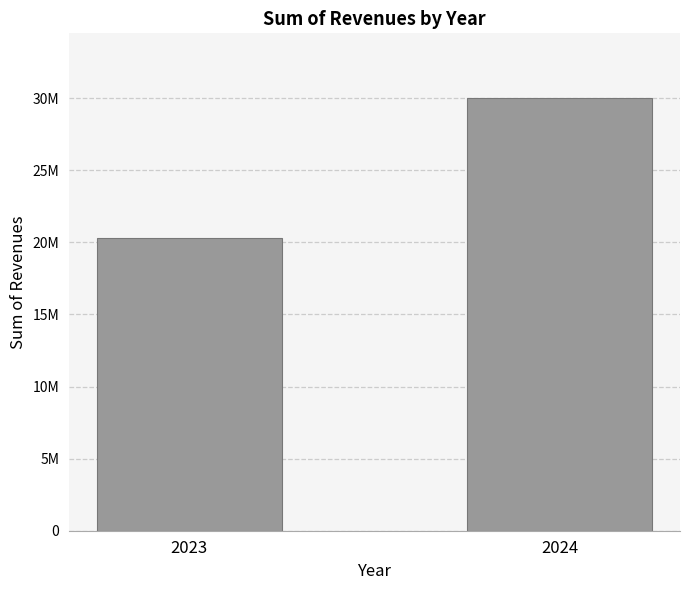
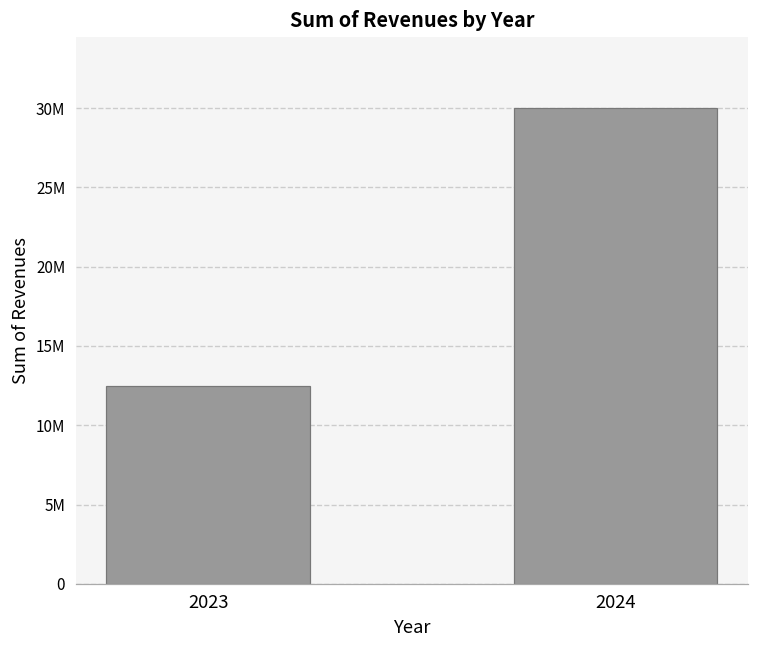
2023: 20300000 -> 12500000
